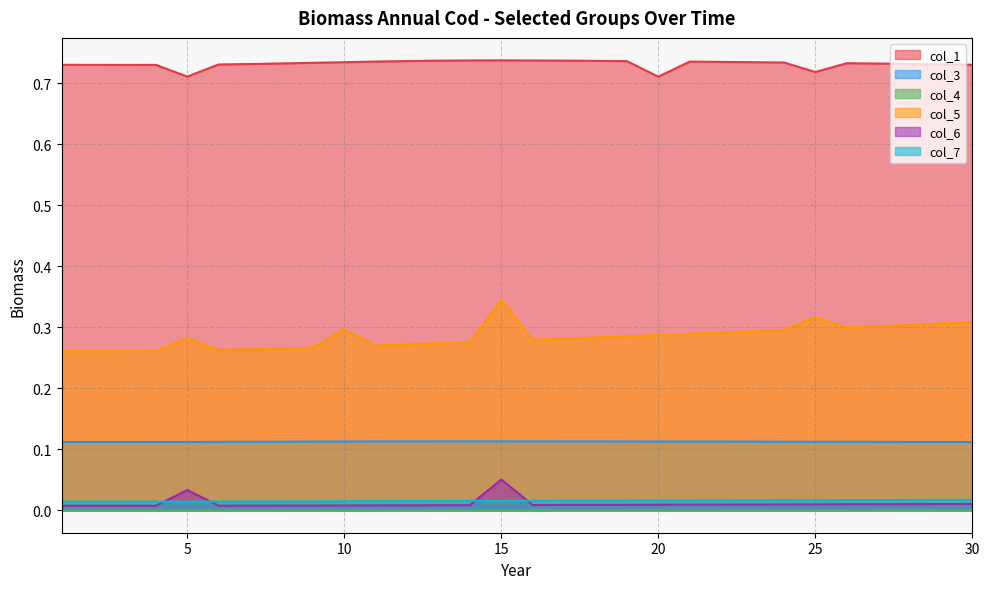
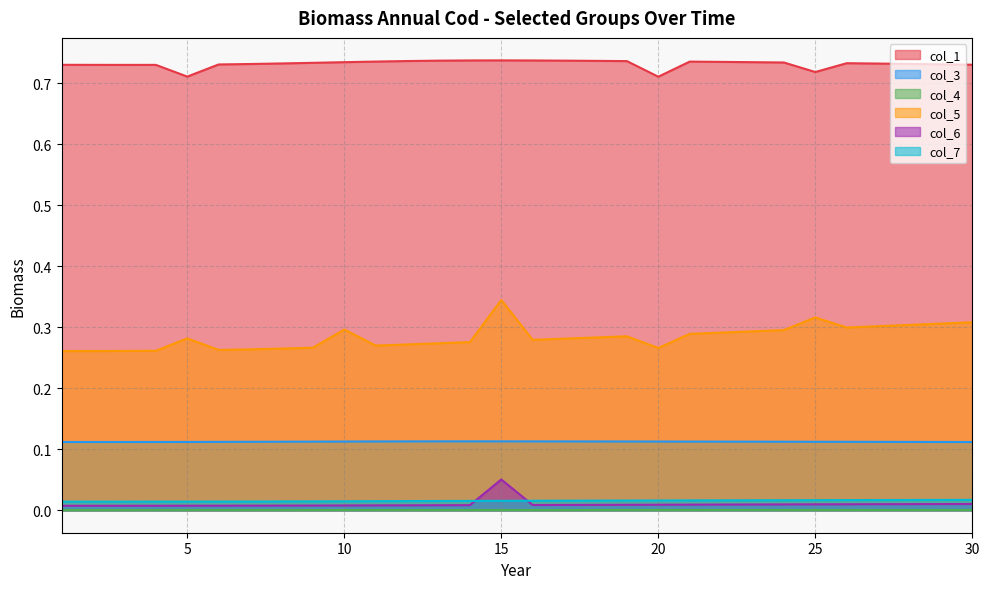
col_6, 5: 0.03 -> 0.01
col_5, 20: 0.29 -> 0.27
